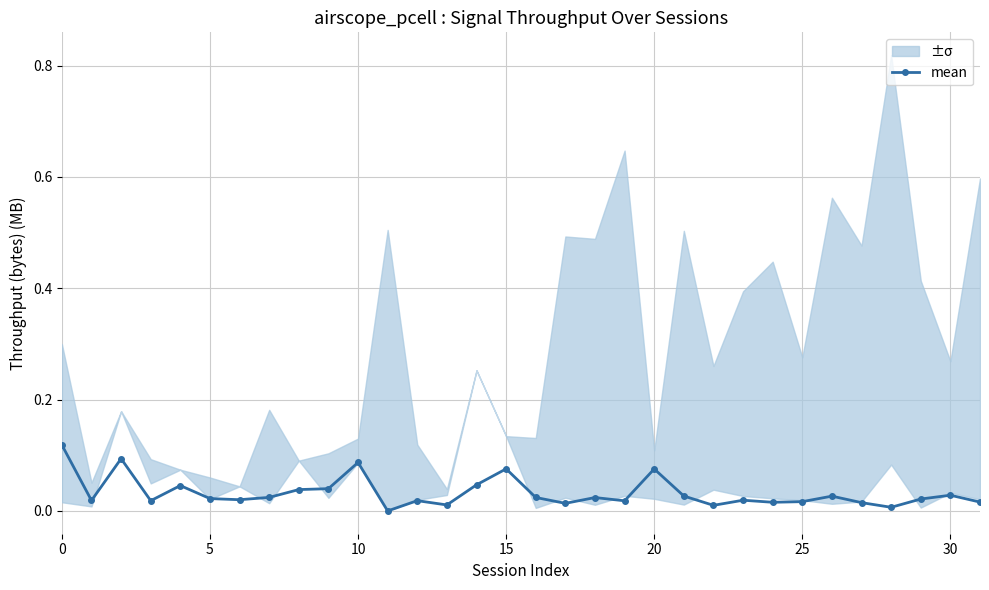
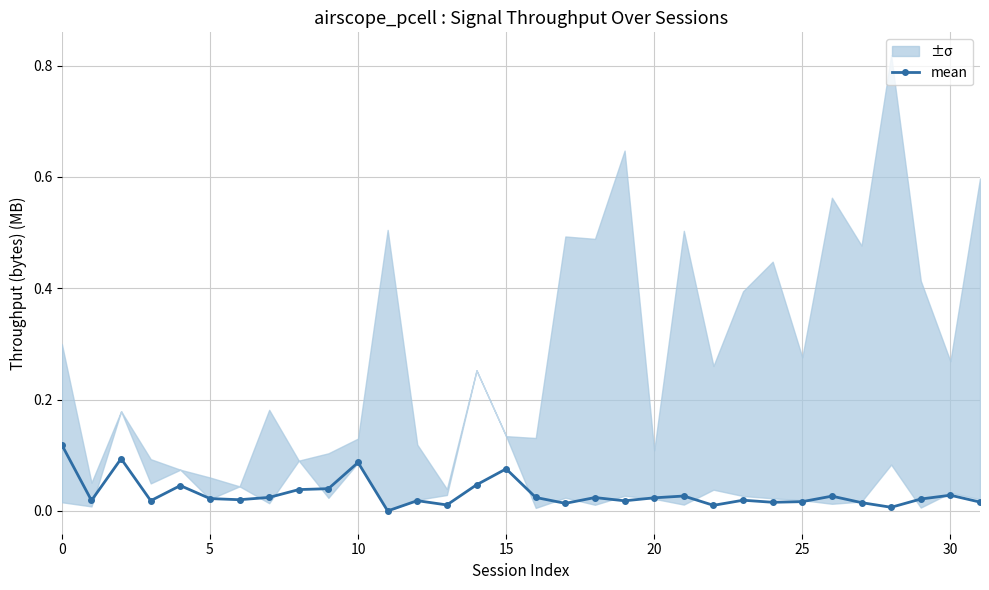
mean, 20: 0.08 -> 0.02
